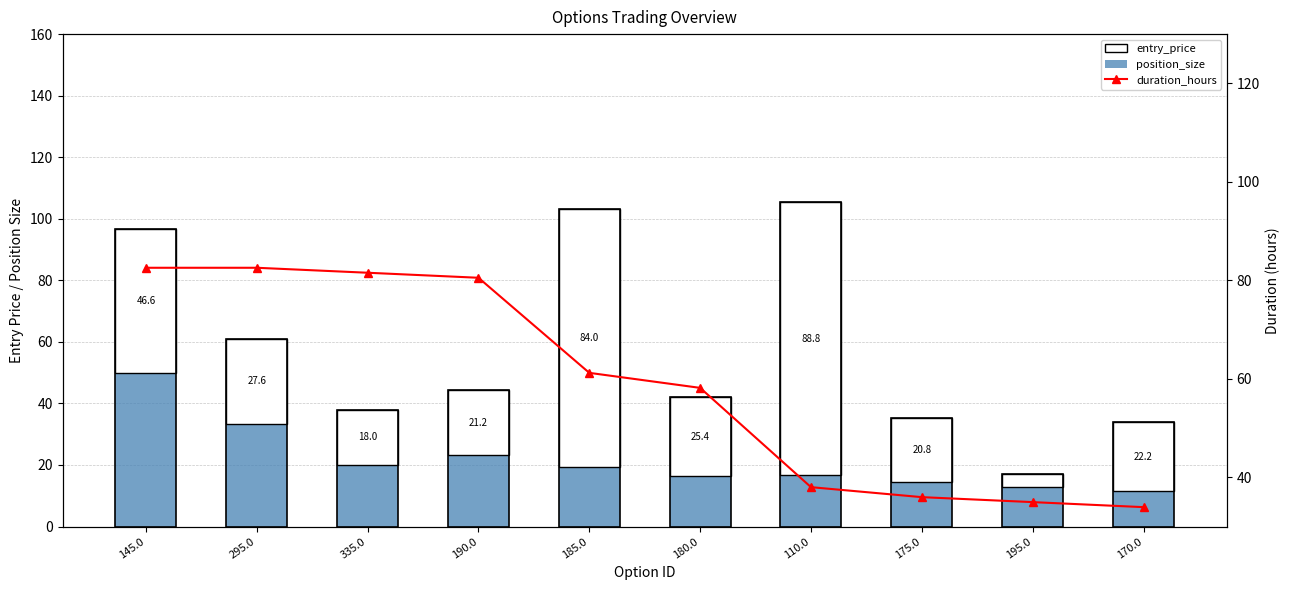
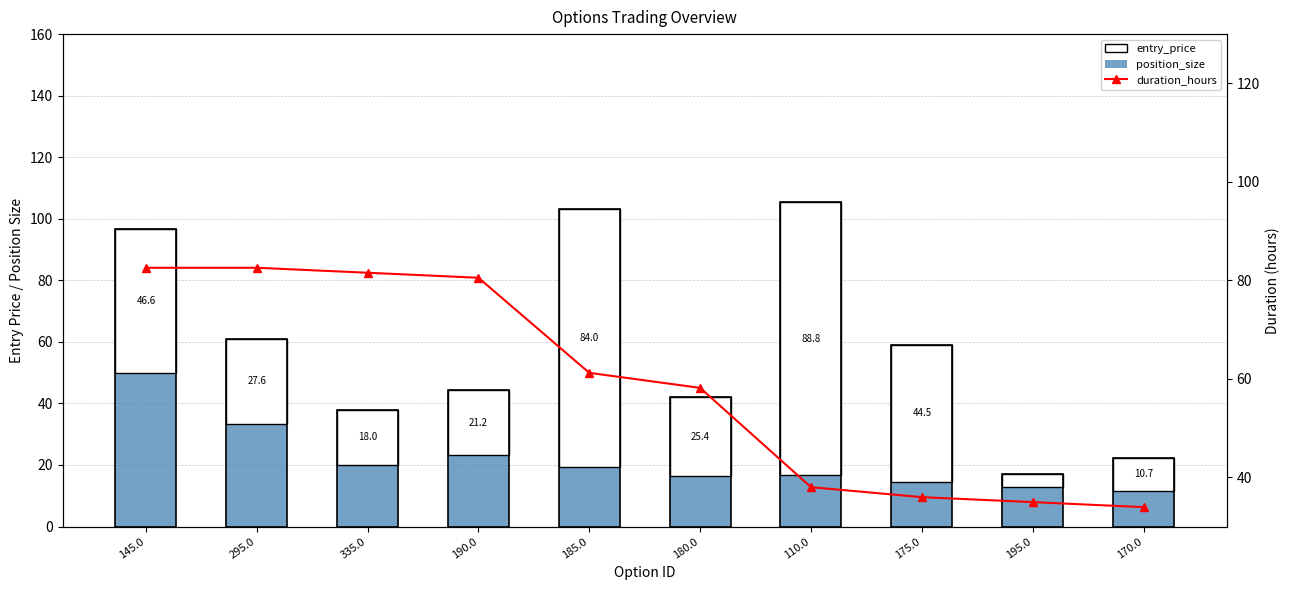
entry_price, 175.0: 20.8 -> 44.5
entry_price, 170.0: 22.2 -> 10.7
